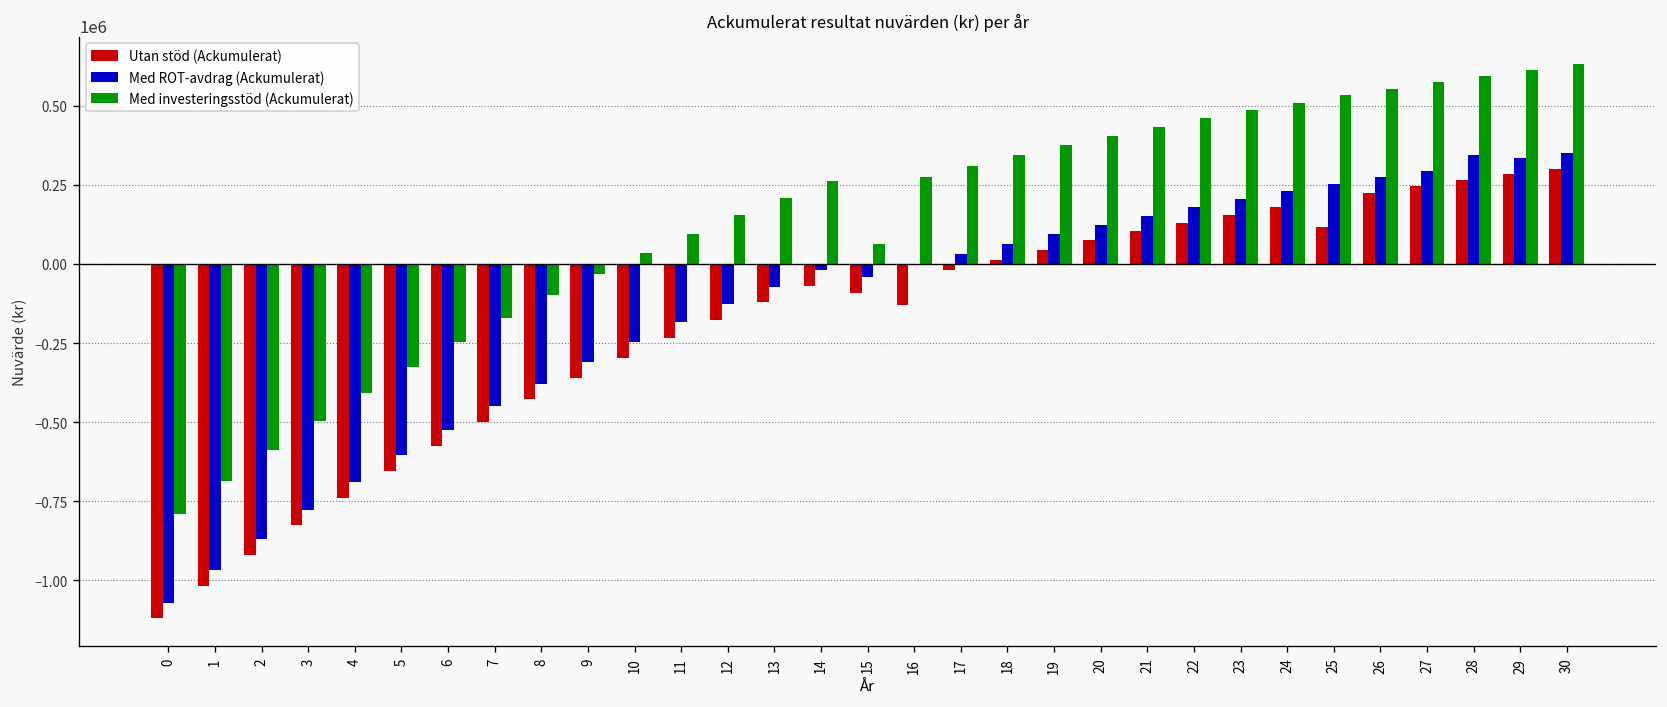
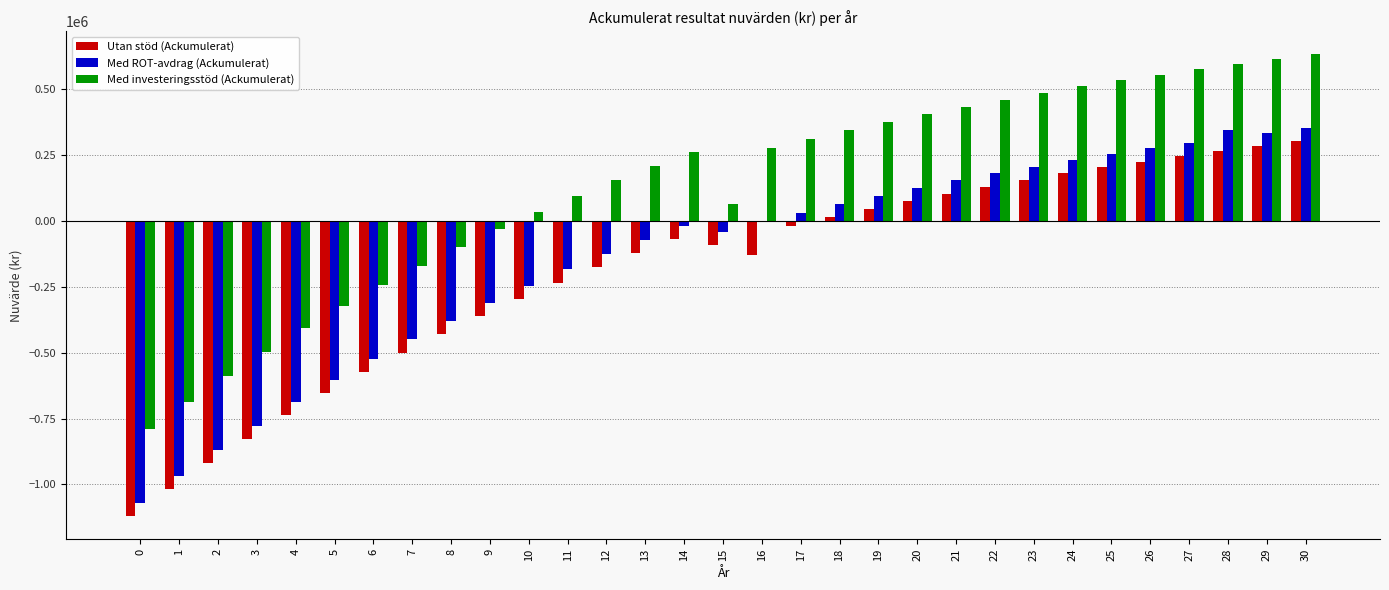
Utan stöd (Ackumulerat), 25: 120000 -> 200000
